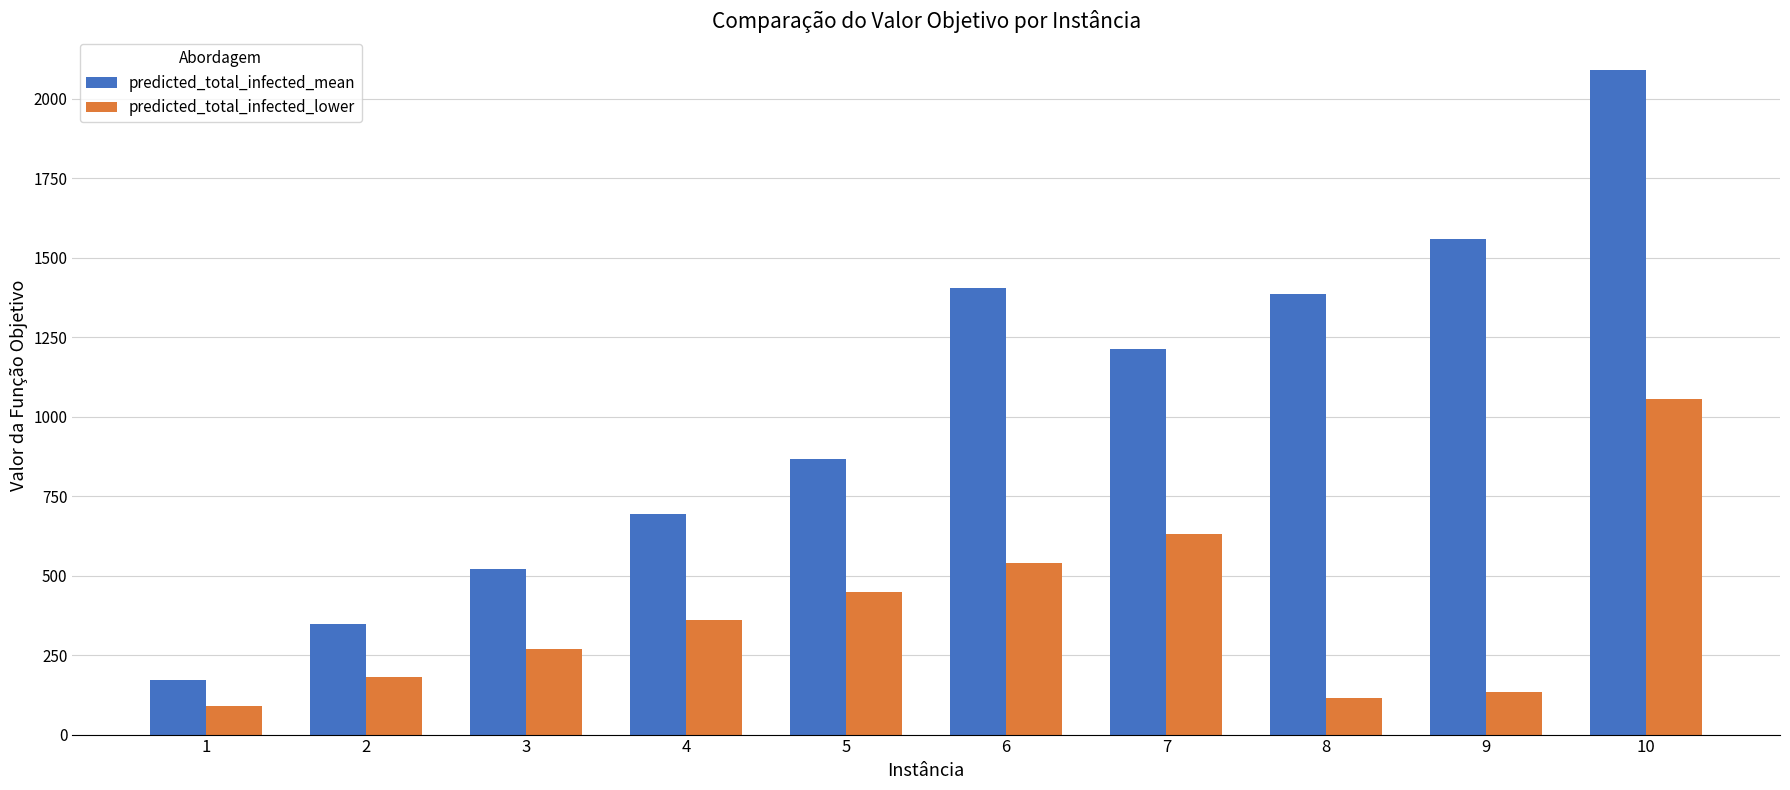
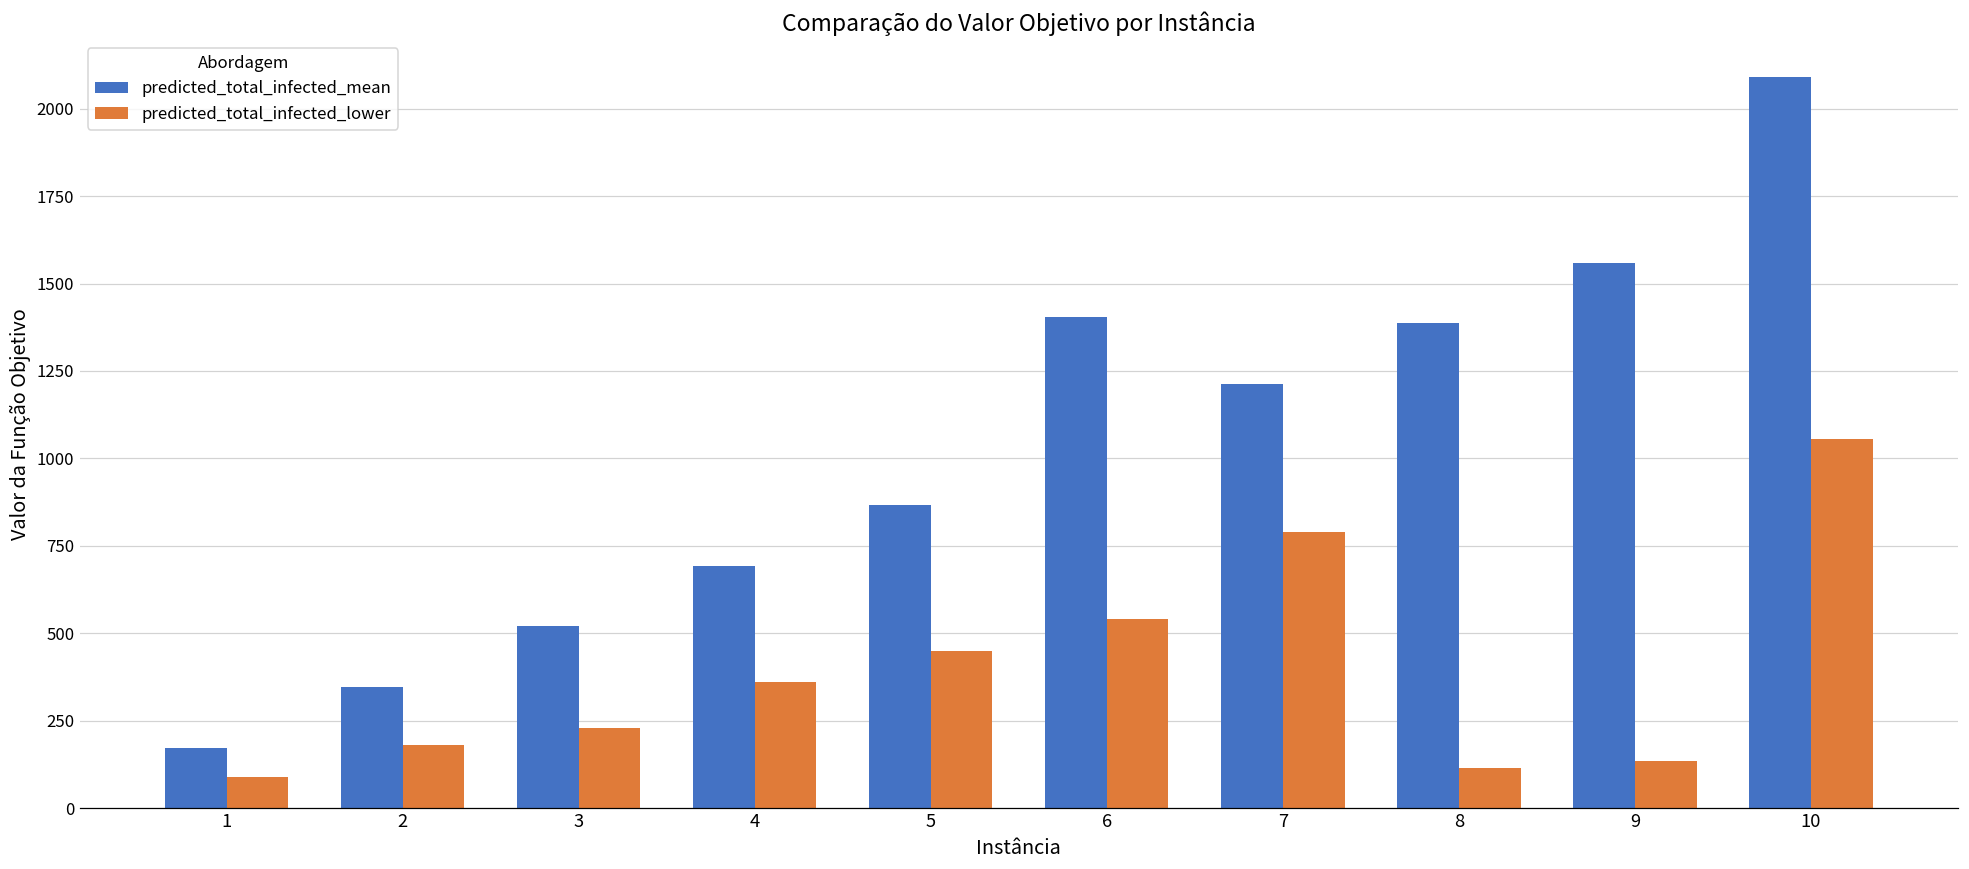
predicted_total_infected_lower, 3: 270 -> 230
predicted_total_infected_lower, 7: 630 -> 790
